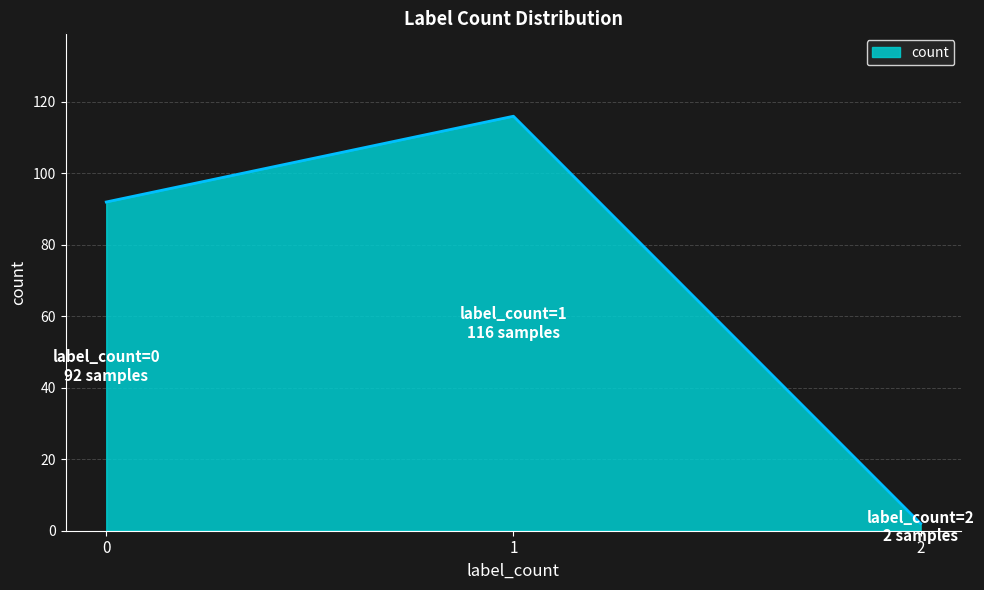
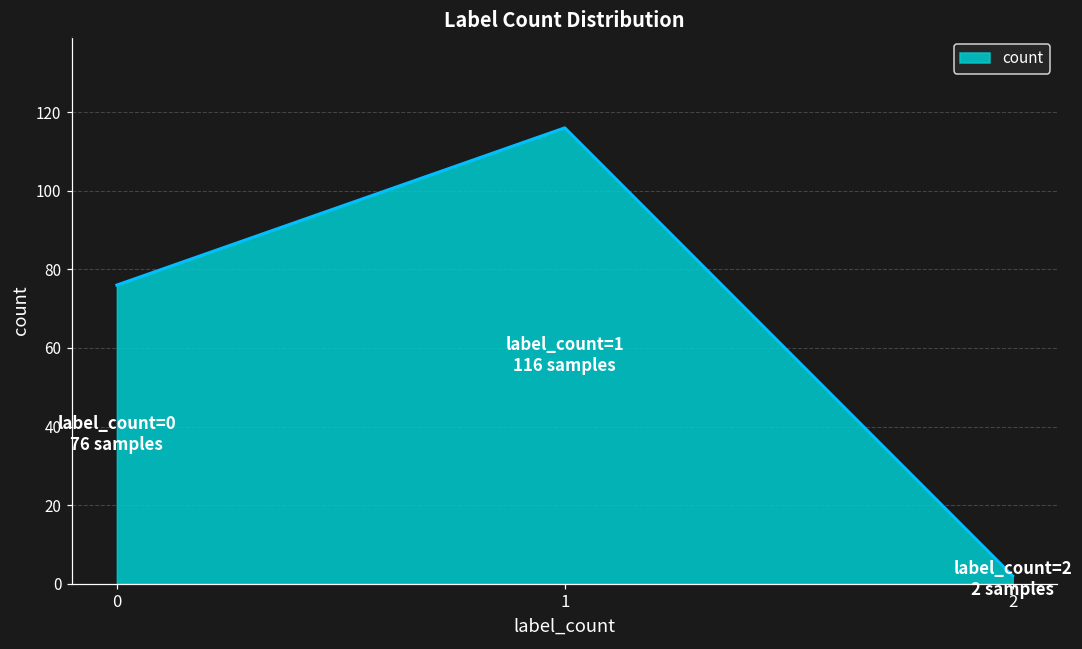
0: 92 -> 76
